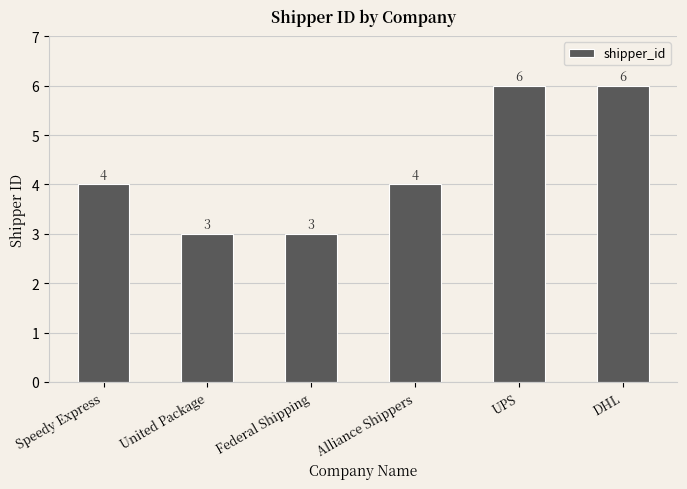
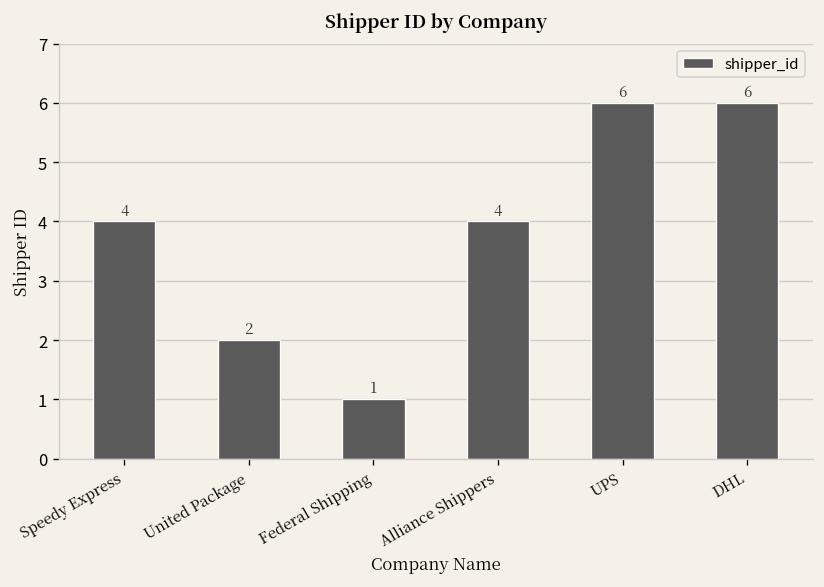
United Package: 3 -> 2
Federal Shipping: 3 -> 1
